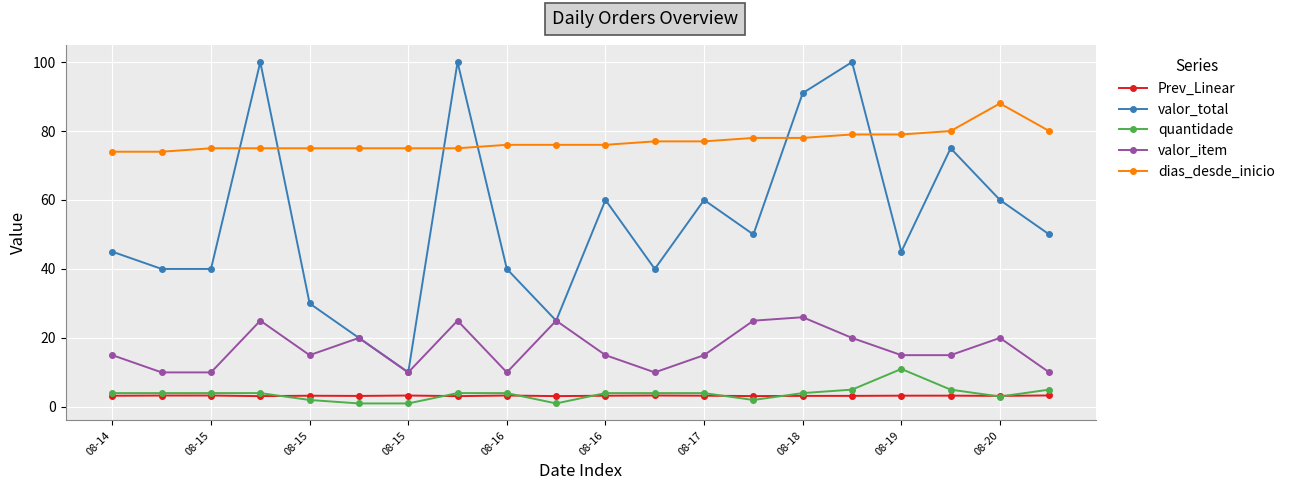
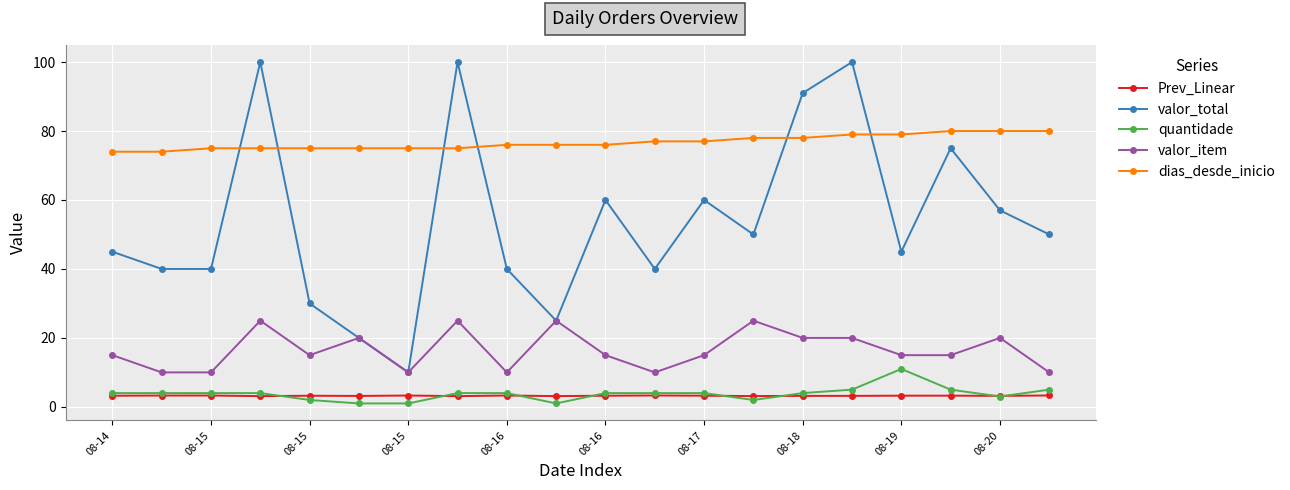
valor_item, 08-18: 26 -> 20
valor_total, 08-20: 60 -> 57
dias_desde_inicio, 08-20: 88 -> 80
